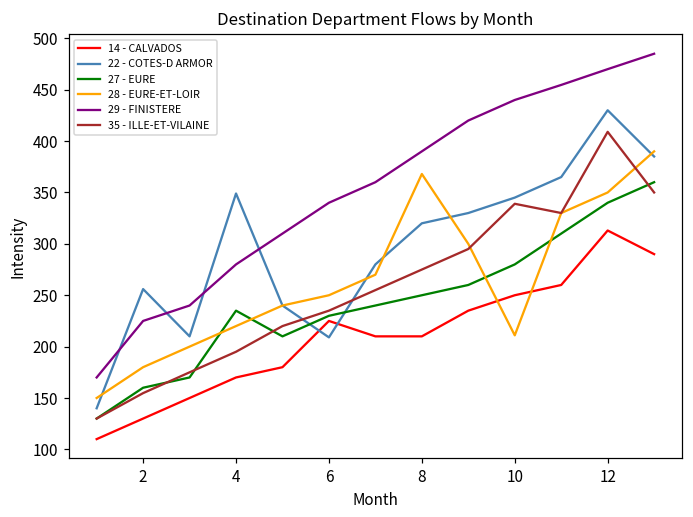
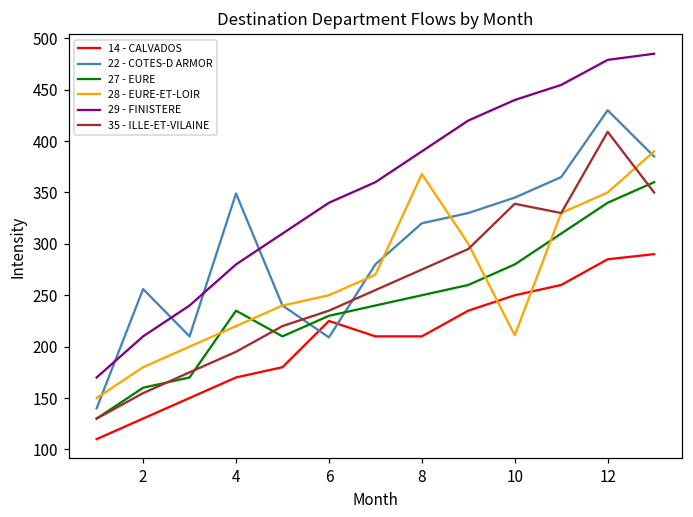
29 - FINISTERE, 2: 230 -> 210
14 - CALVADOS, 12: 310 -> 290
29 - FINISTERE, 12: 470 -> 480
